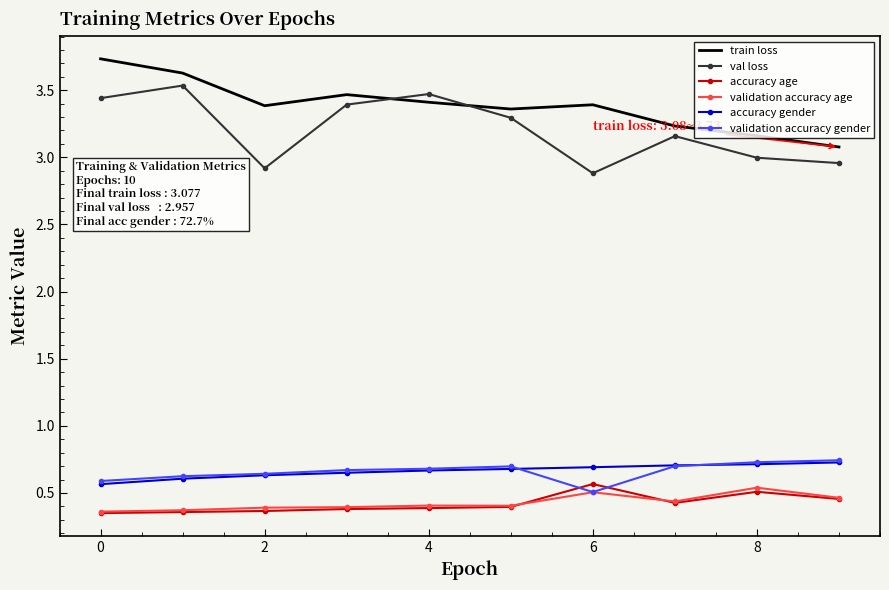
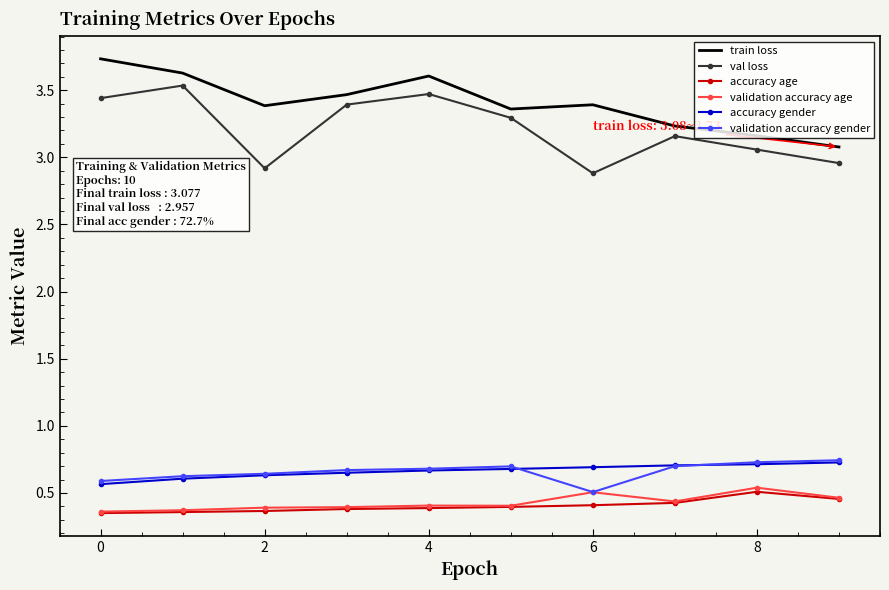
train loss, 4: 3.41 -> 3.61
accuracy age, 6: 0.57 -> 0.41
val loss, 8: 3.00 -> 3.06
